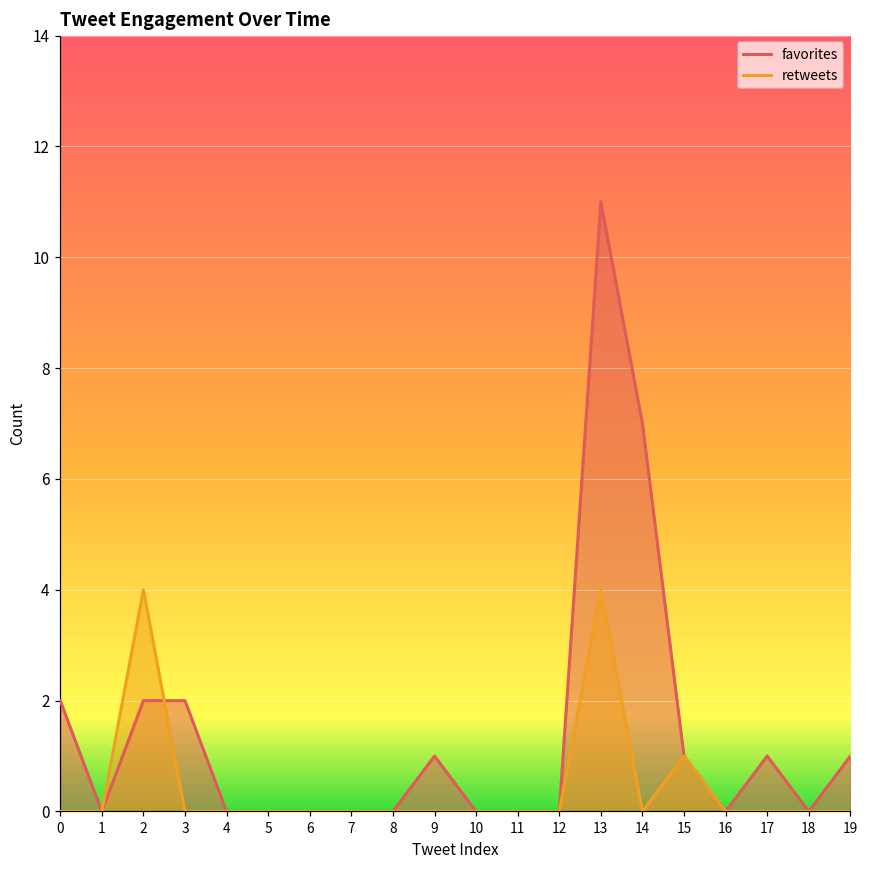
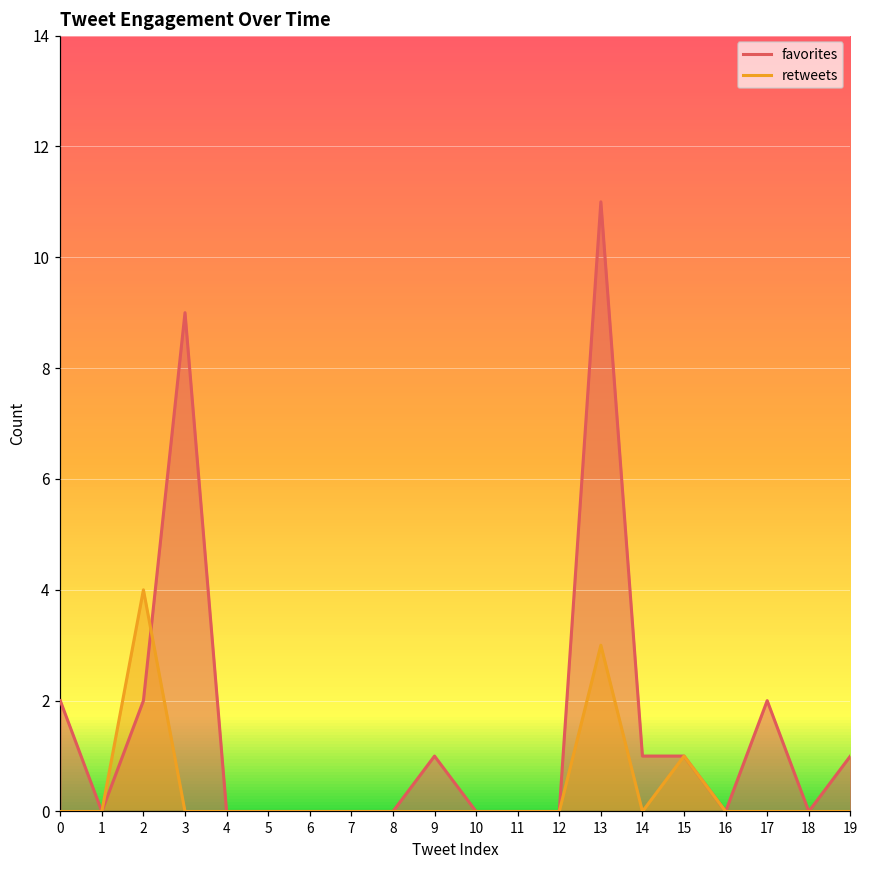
favorites, 3: 2 -> 9
retweets, 13: 4 -> 3
favorites, 14: 7 -> 1
favorites, 17: 1 -> 2
